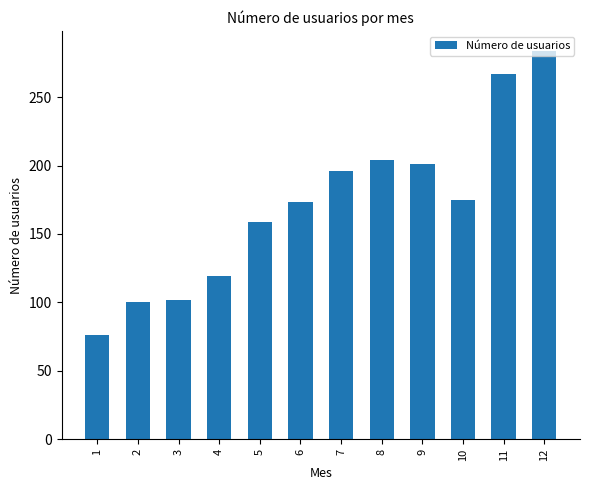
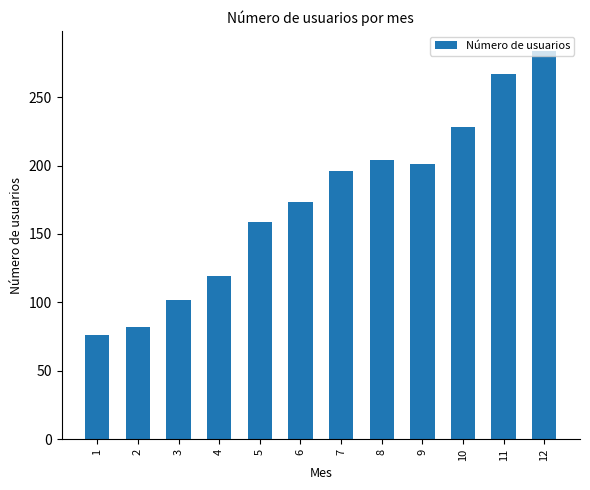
2: 100 -> 82
10: 175 -> 228
